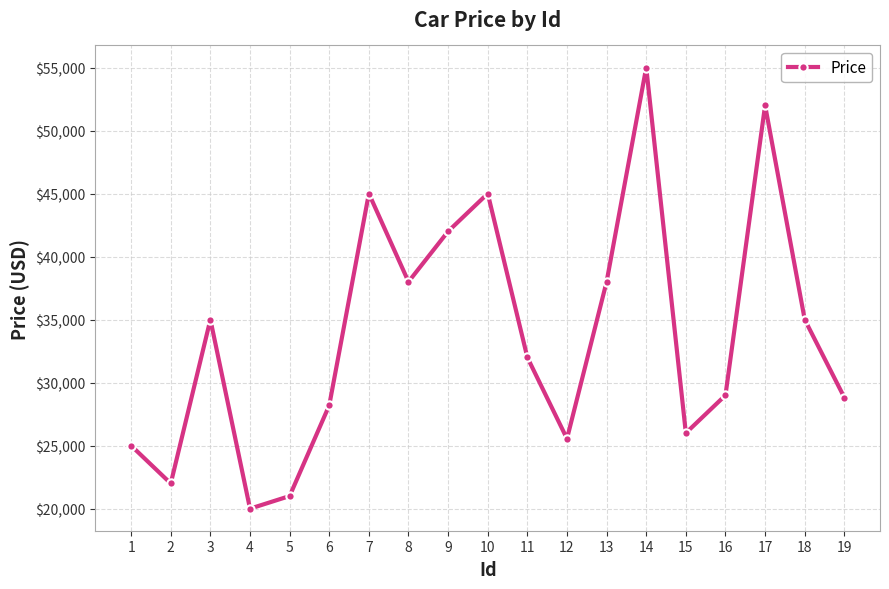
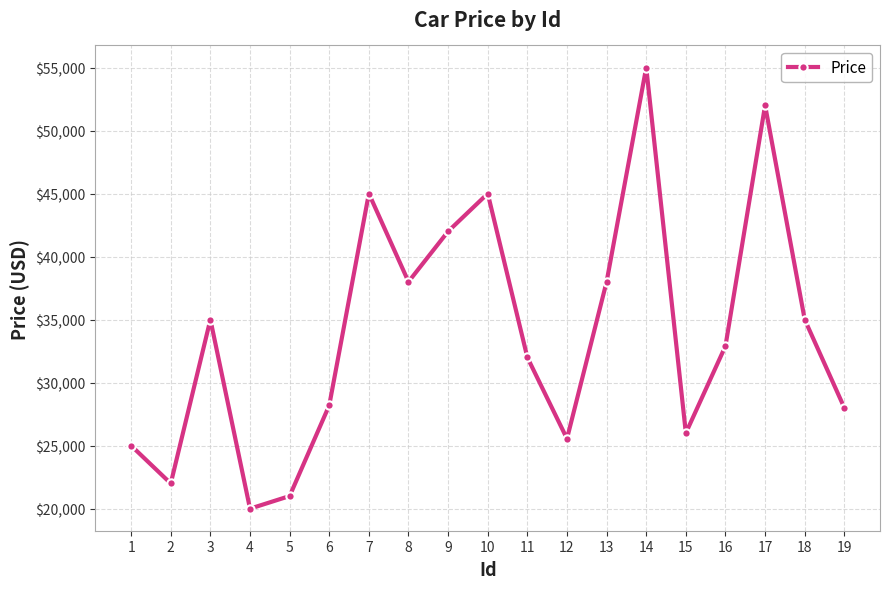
16: $29,000 -> $32,900
19: $28,800 -> $28,000
